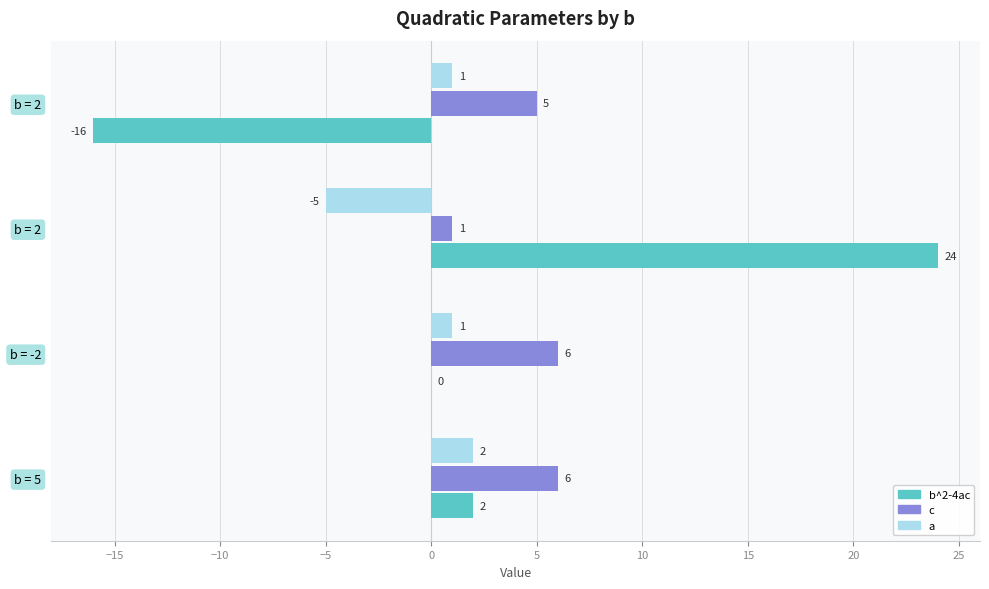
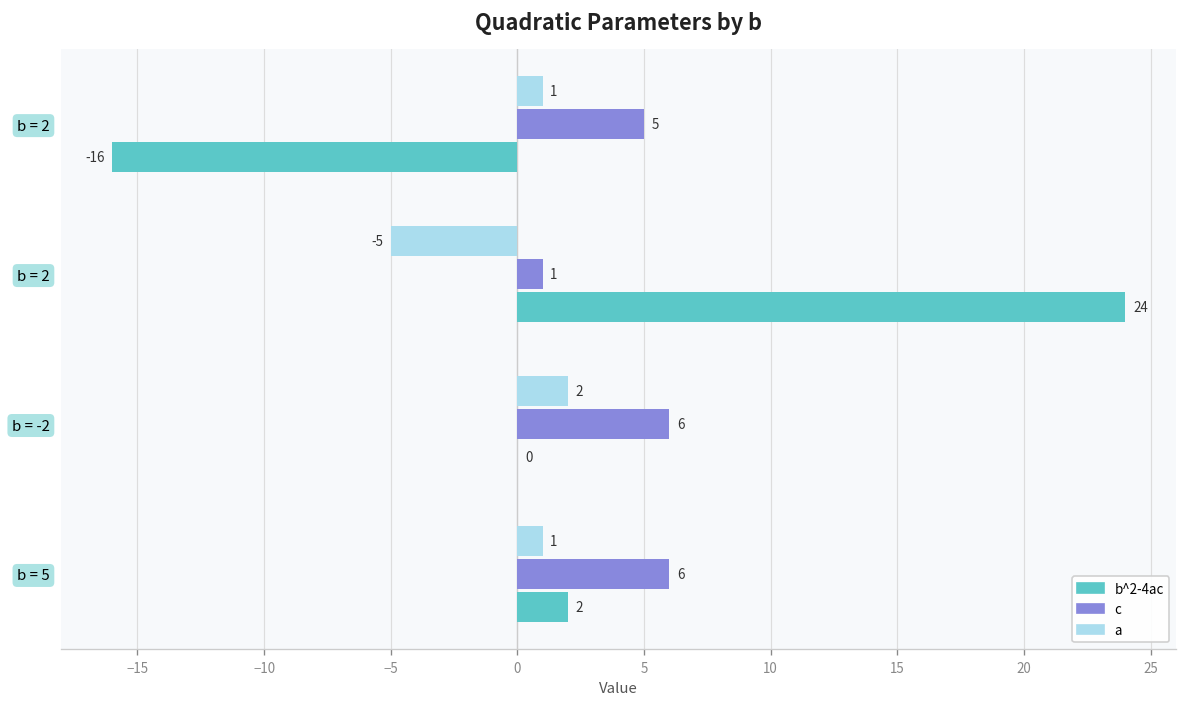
a, b = -2: 1 -> 2
a, b = 5: 2 -> 1
